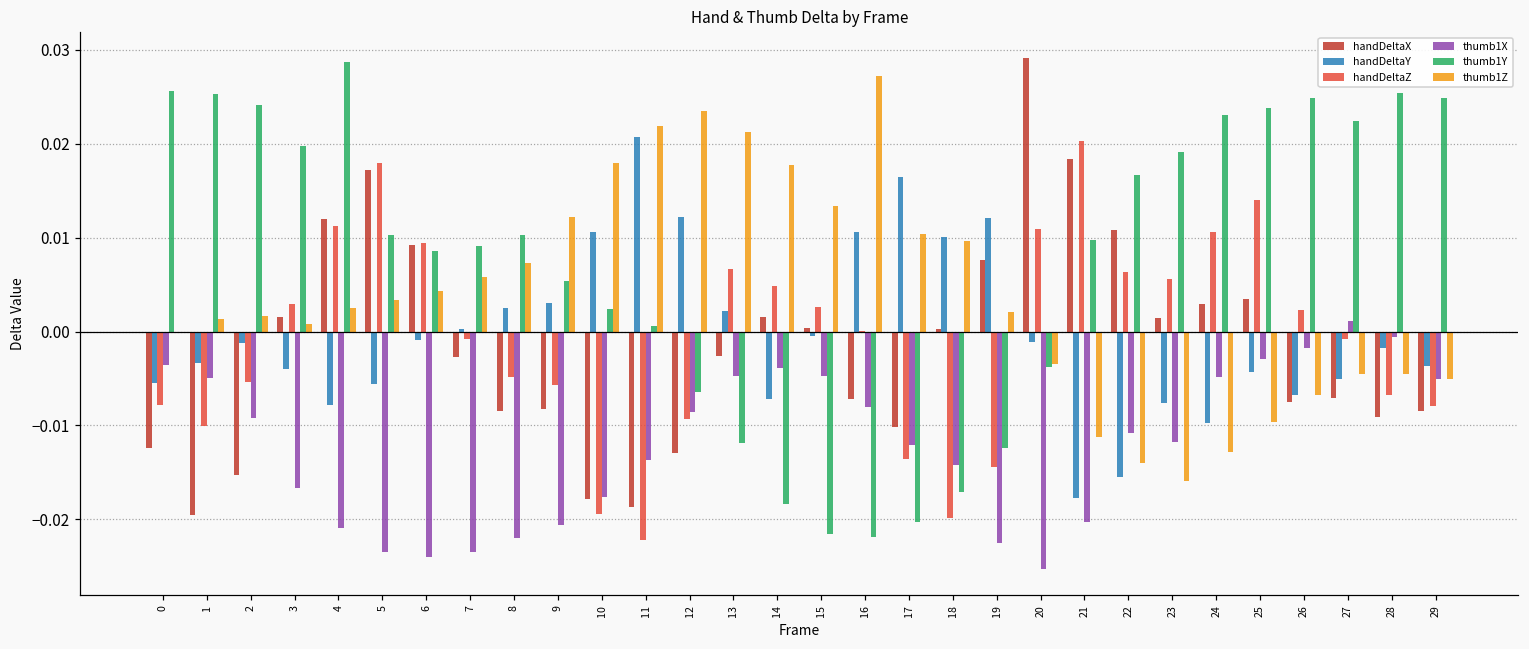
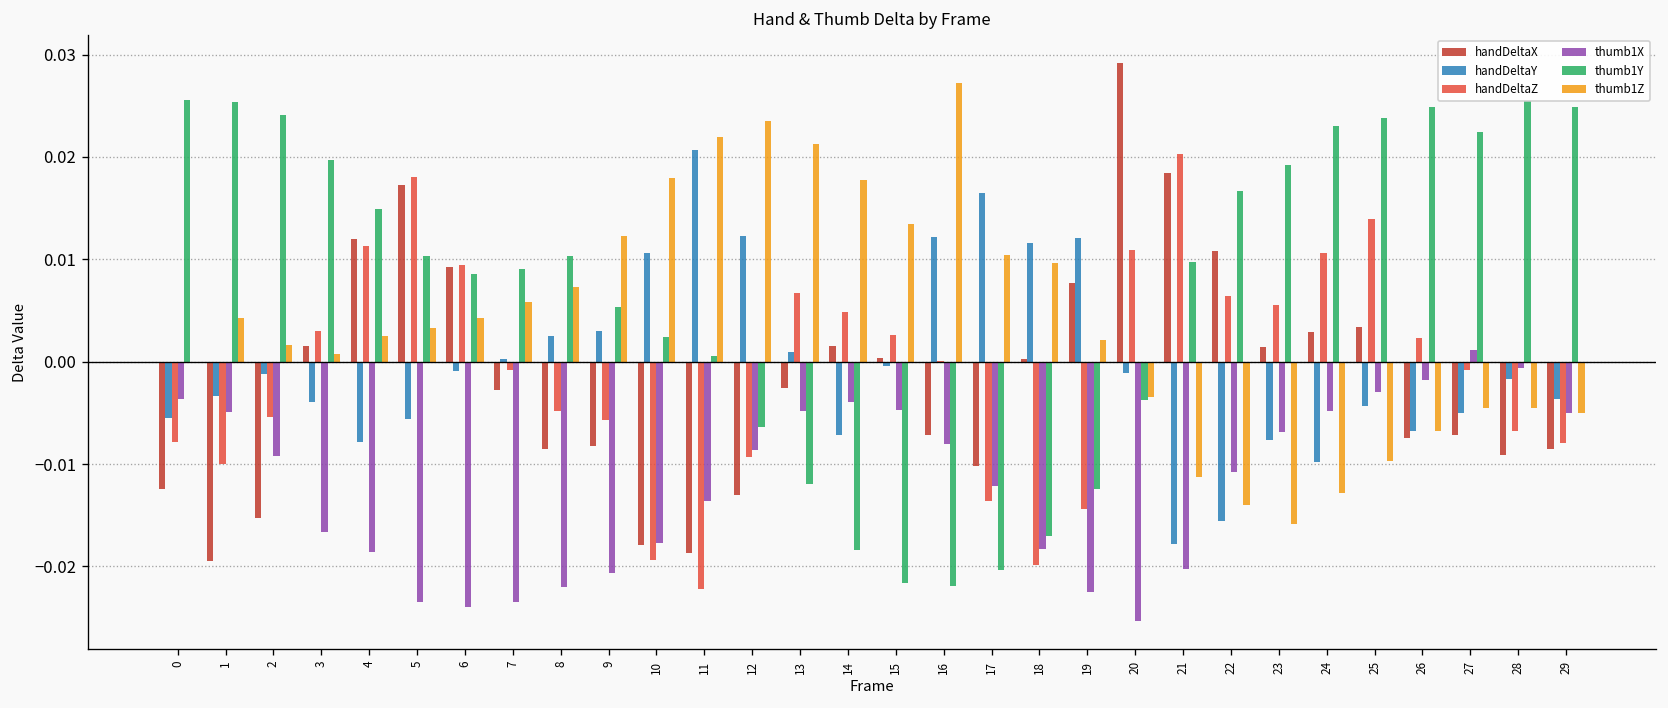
thumb1Z, 1: 0.001 -> 0.004
thumb1X, 4: -0.021 -> -0.019
thumb1Y, 4: 0.029 -> 0.015
handDeltaY, 13: 0.002 -> 0.001
handDeltaY, 16: 0.011 -> 0.012
handDeltaY, 18: 0.010 -> 0.012
thumb1X, 18: -0.014 -> -0.018
thumb1X, 23: -0.012 -> -0.007
